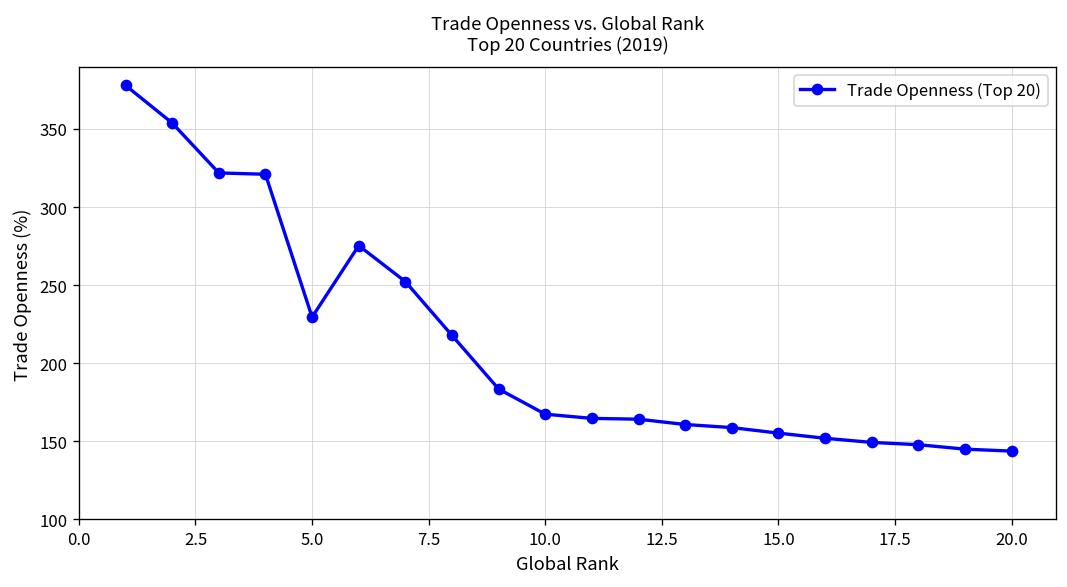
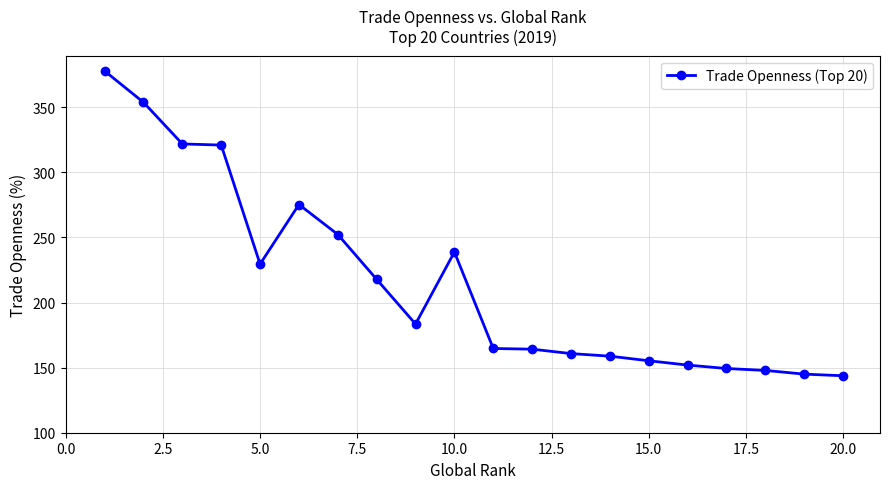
10.0: 167 -> 239
